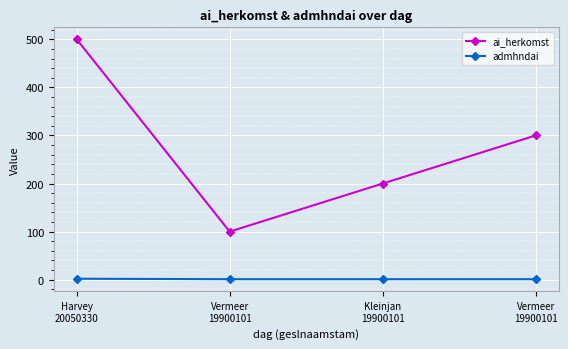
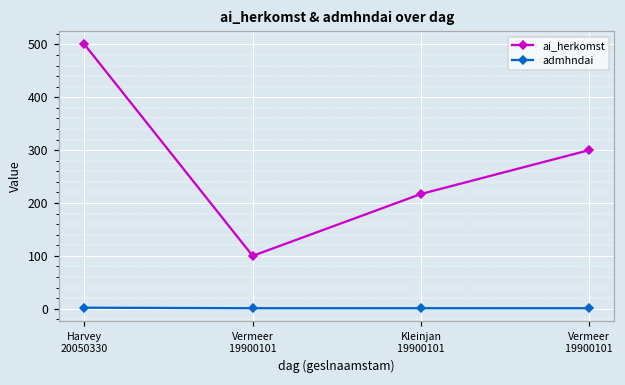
ai_herkomst, Kleinjan 19900101: 200 -> 220
